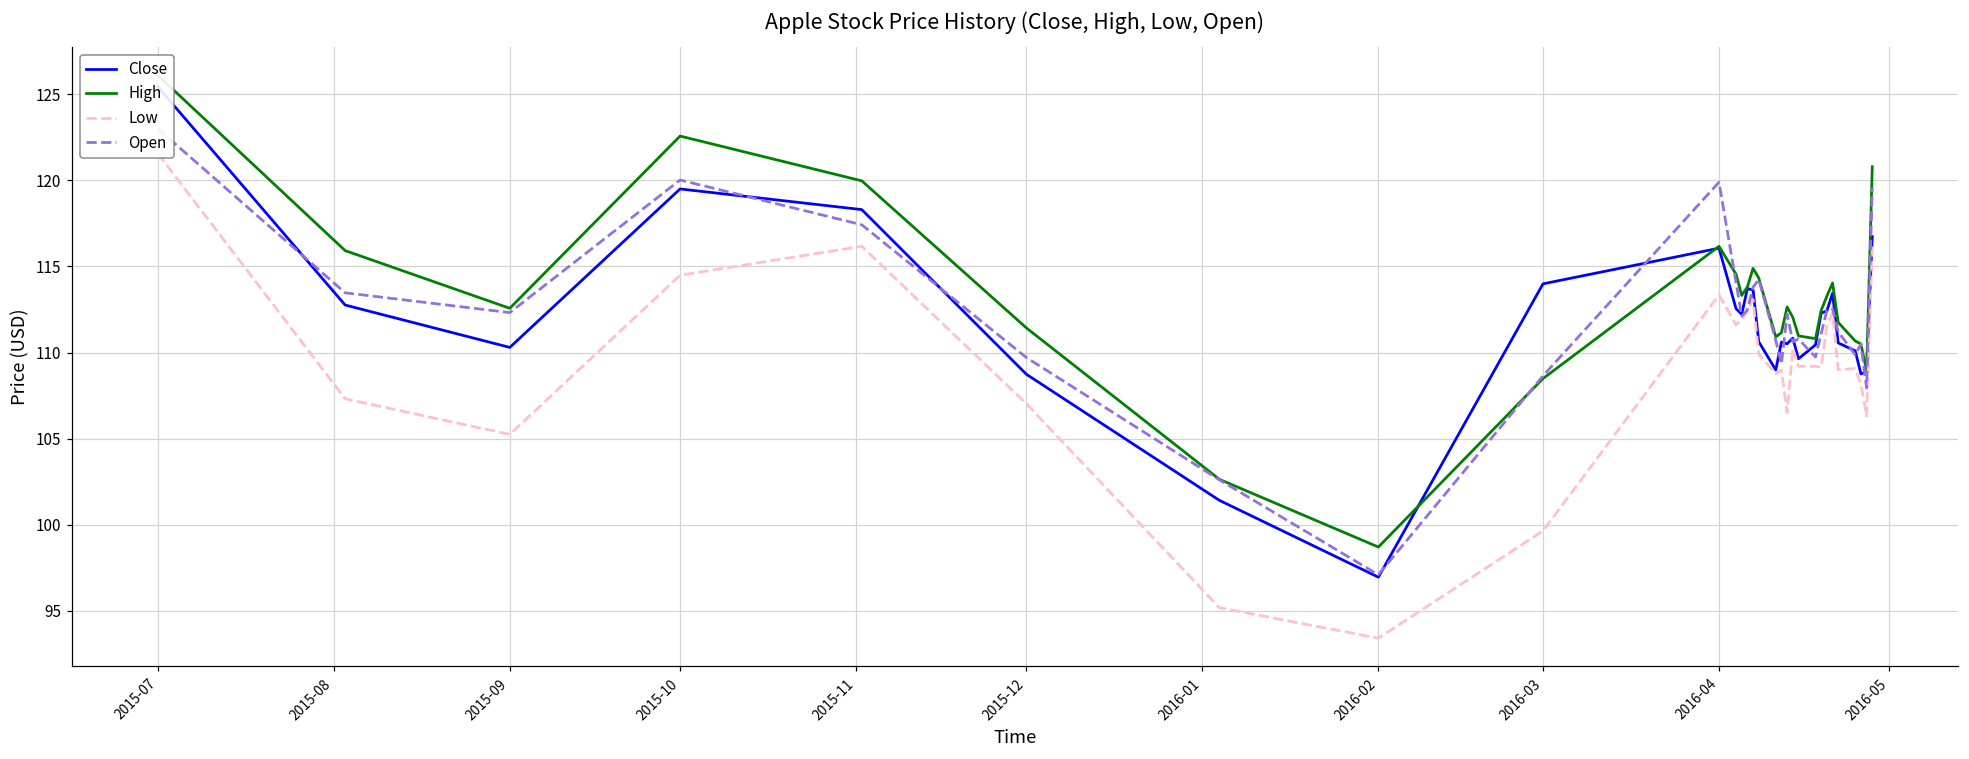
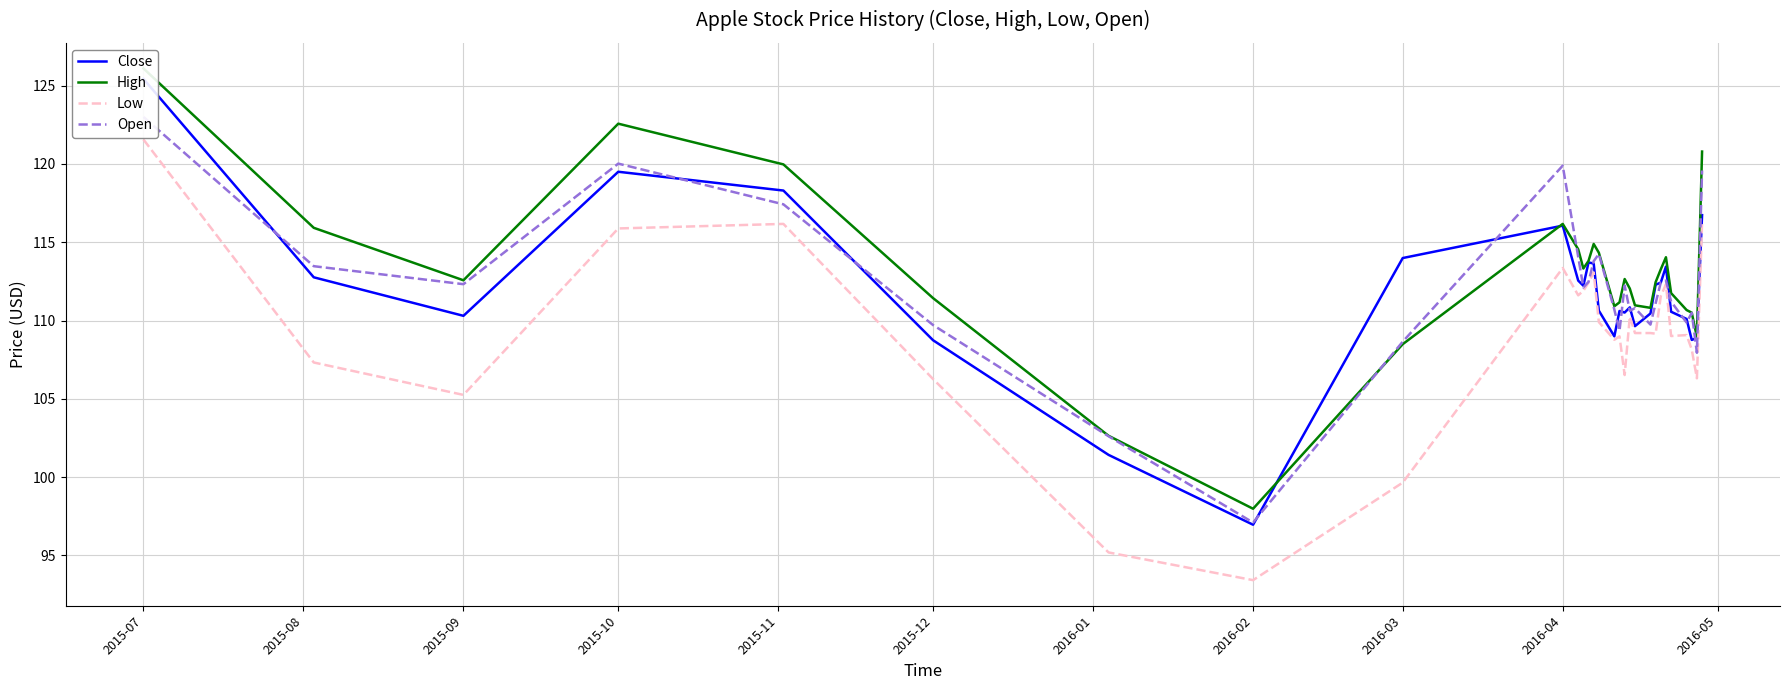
Low, 2015-10: 114.5 -> 115.9
Low, 2015-12: 107.0 -> 106.3
High, 2016-02: 98.7 -> 98.0
